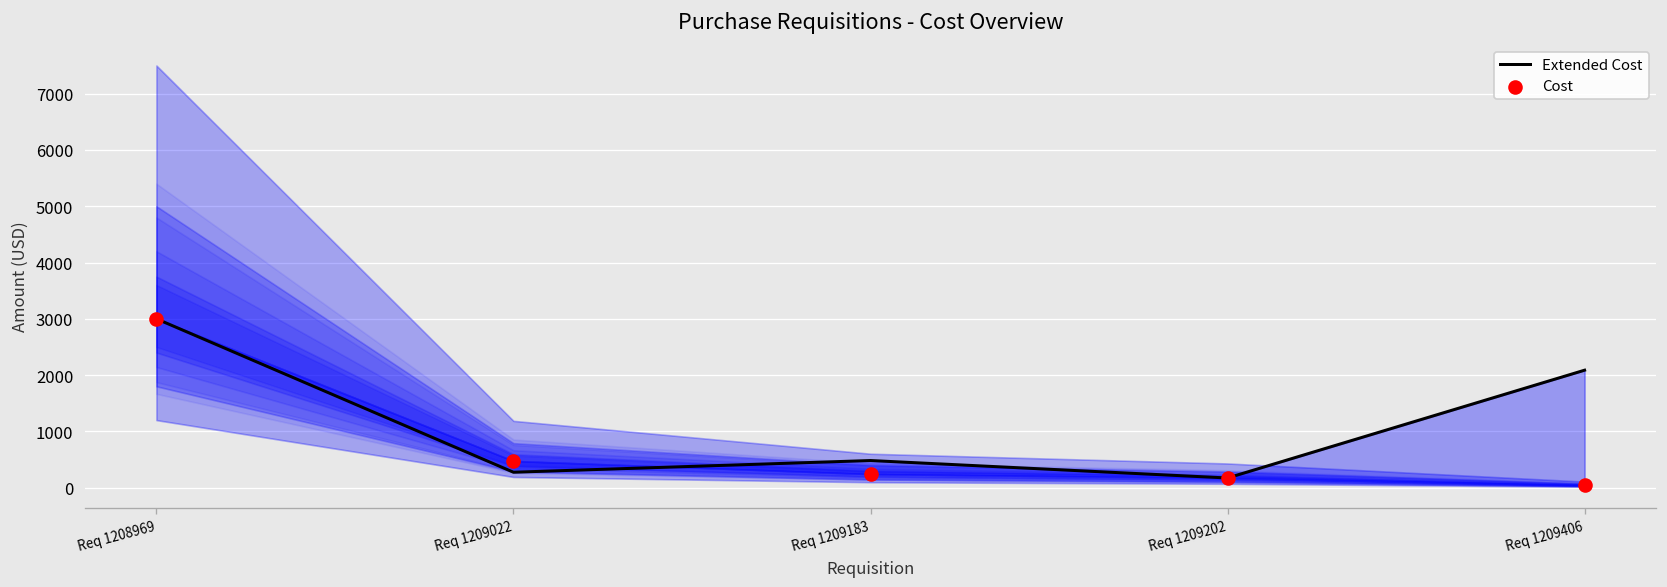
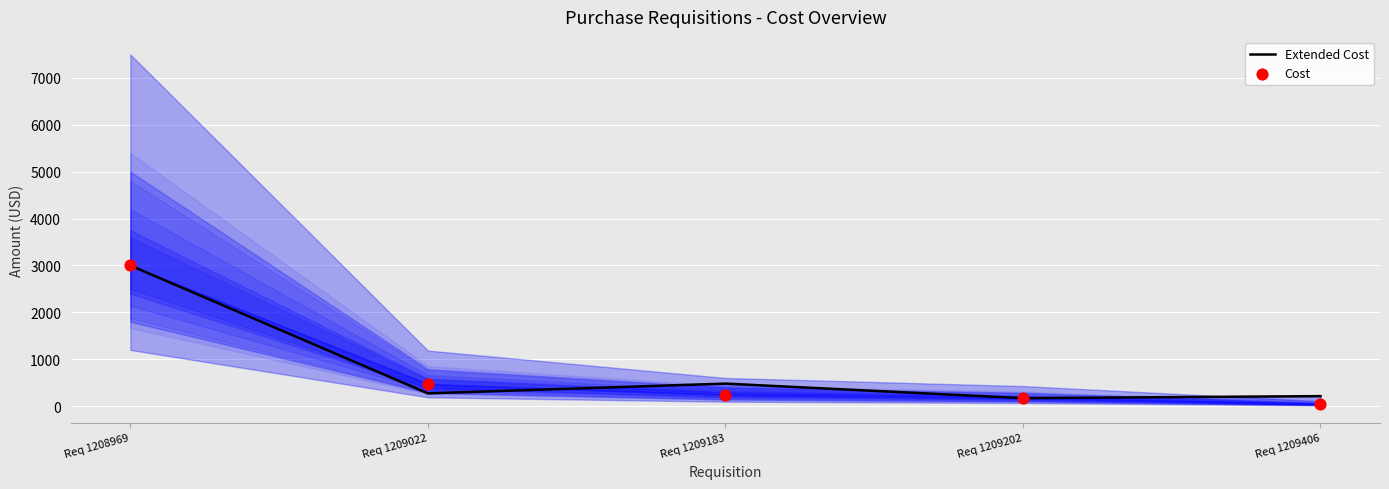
Extended Cost, Req 1209406: 2100 -> 200
